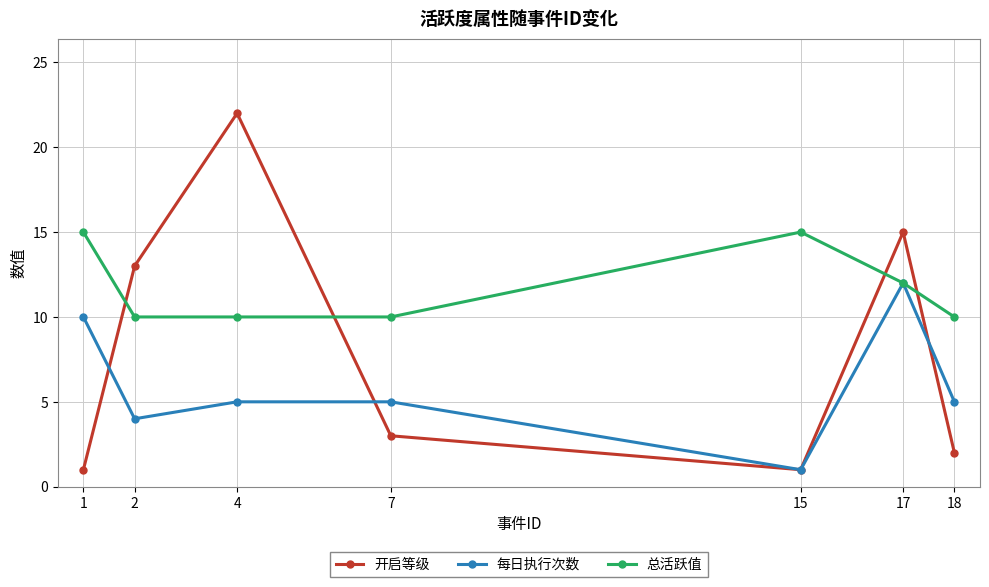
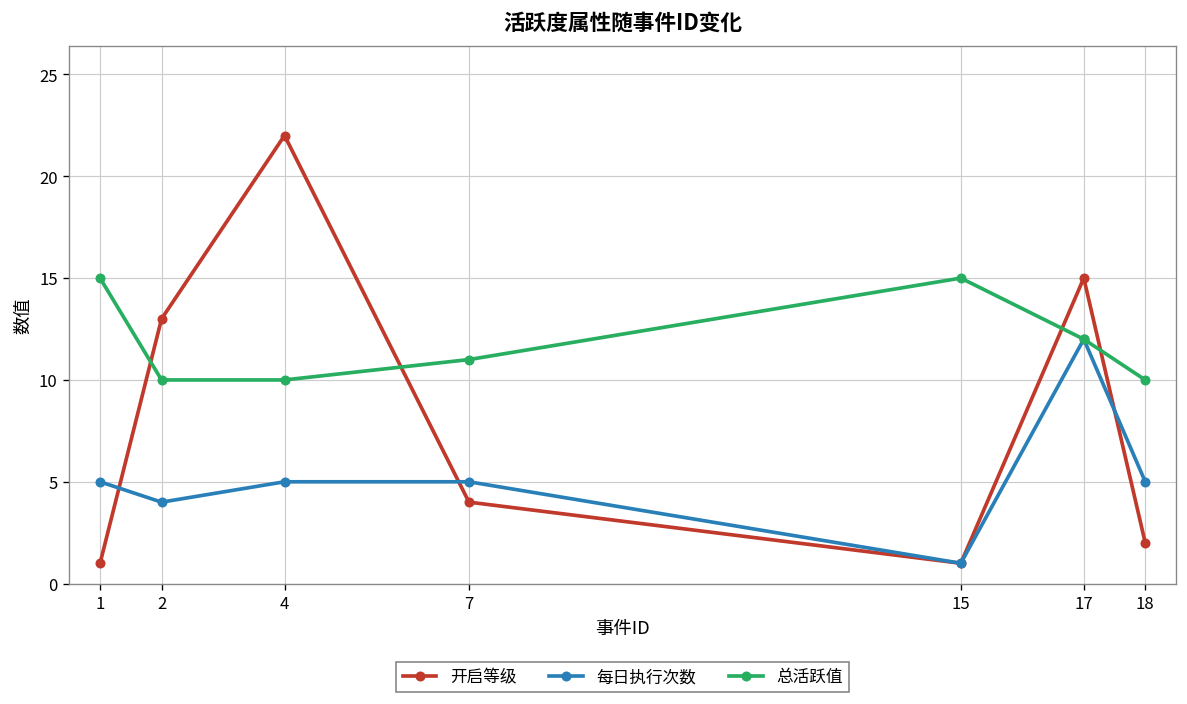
每日执行次数, 1: 10 -> 5
开启等级, 7: 3 -> 4
总活跃值, 7: 10 -> 11
